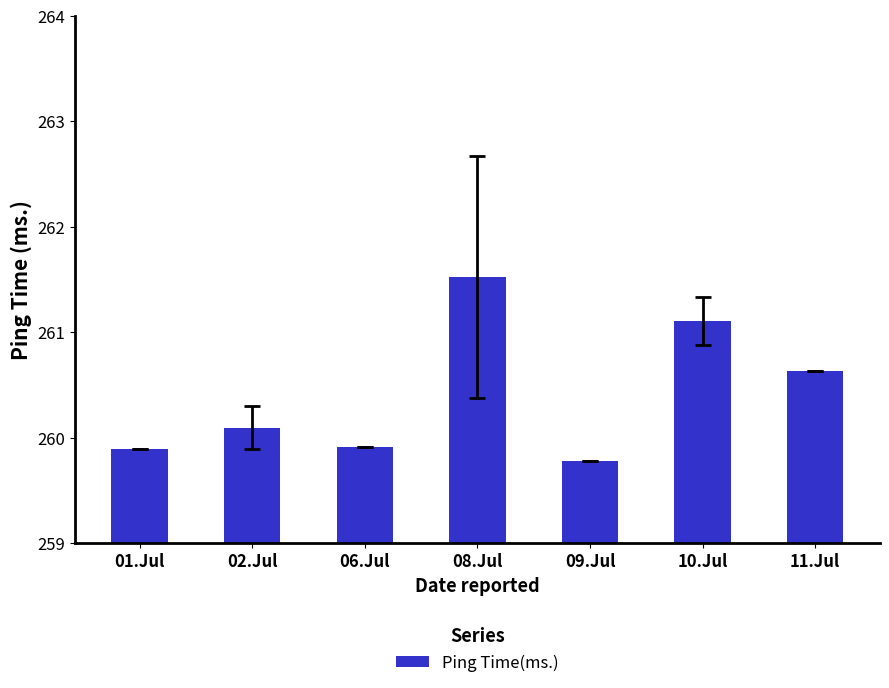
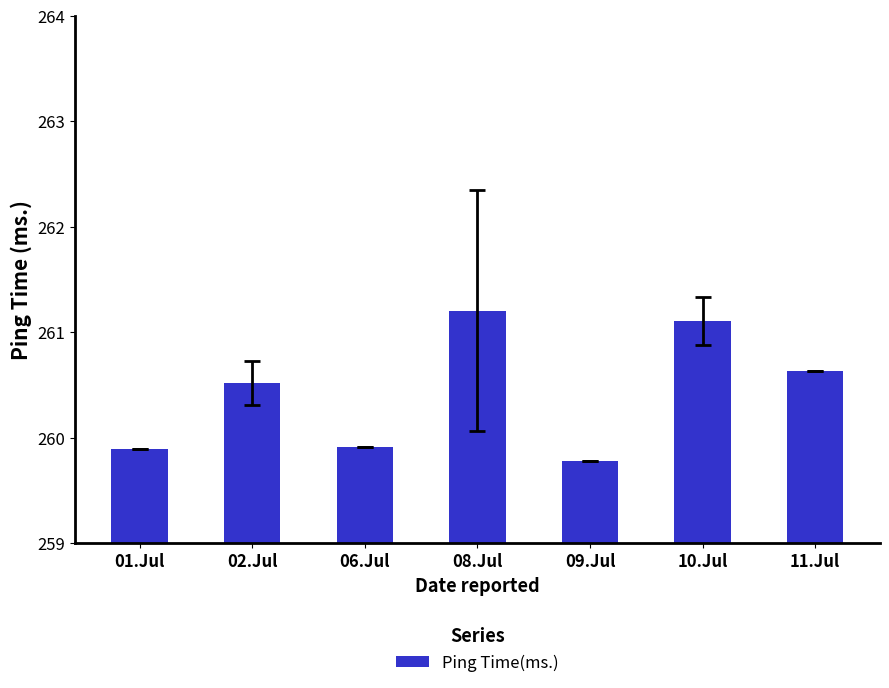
Ping Time(ms.), 02.Jul: 260.10 -> 260.52
Ping Time(ms.), 08.Jul: 261.53 -> 261.21
